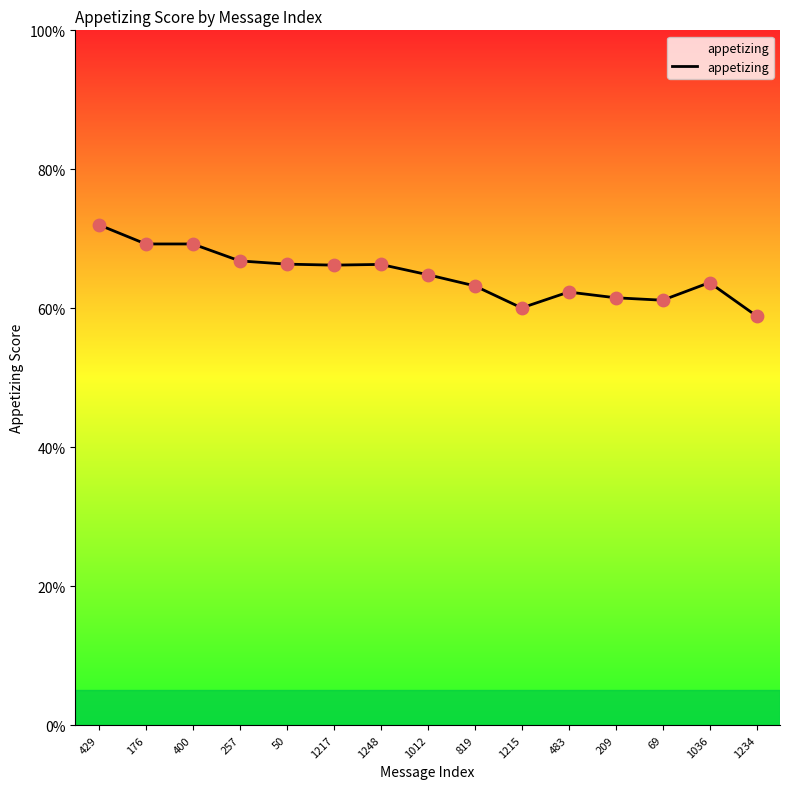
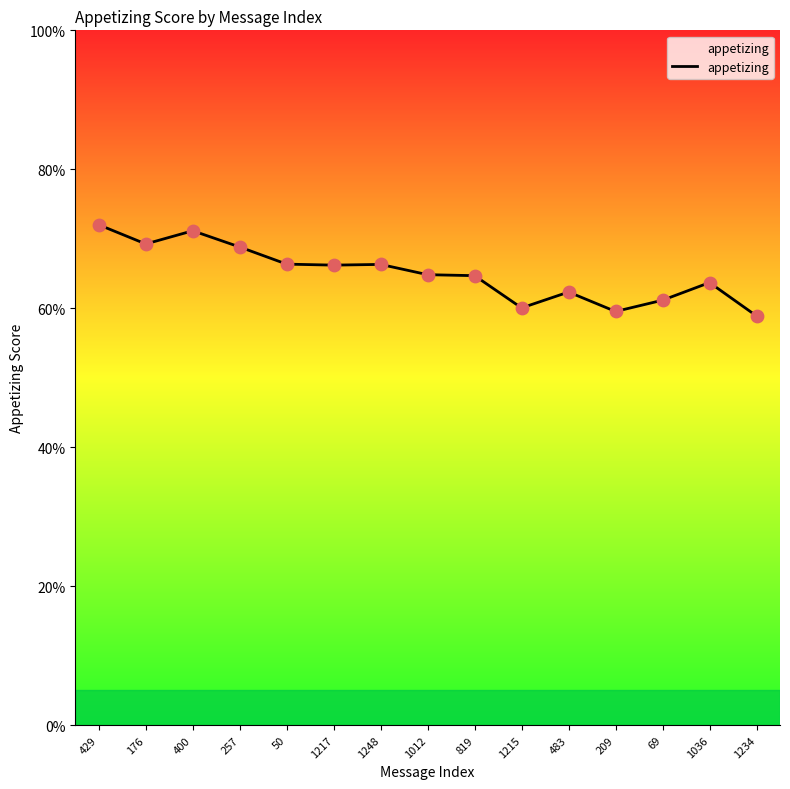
400: 69% -> 71%
257: 67% -> 69%
819: 63% -> 65%
209: 62% -> 60%
